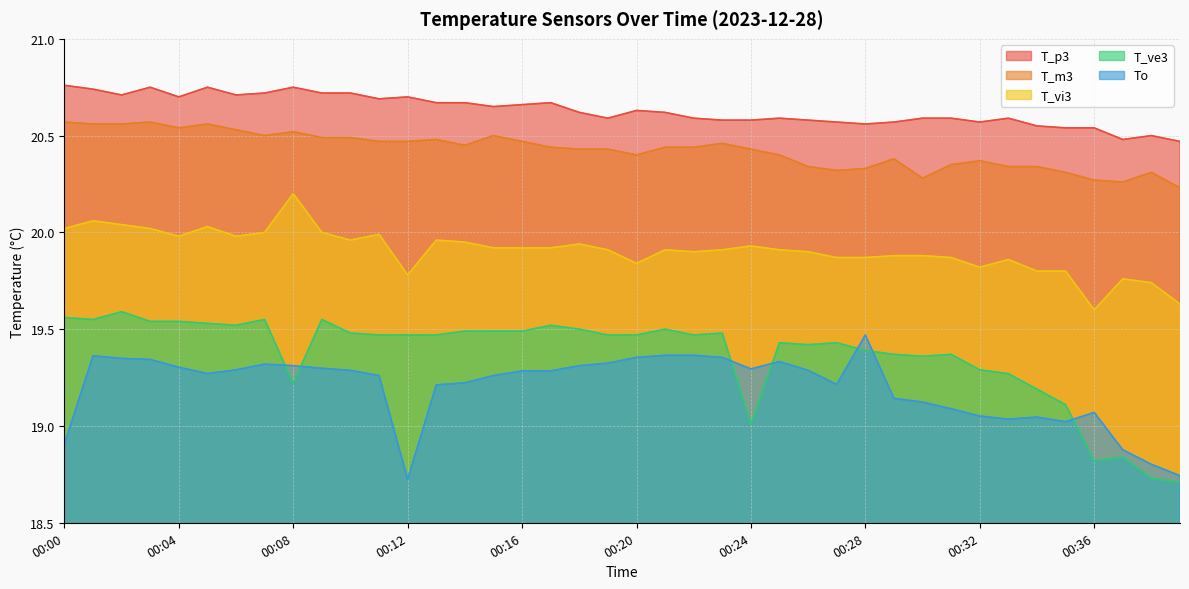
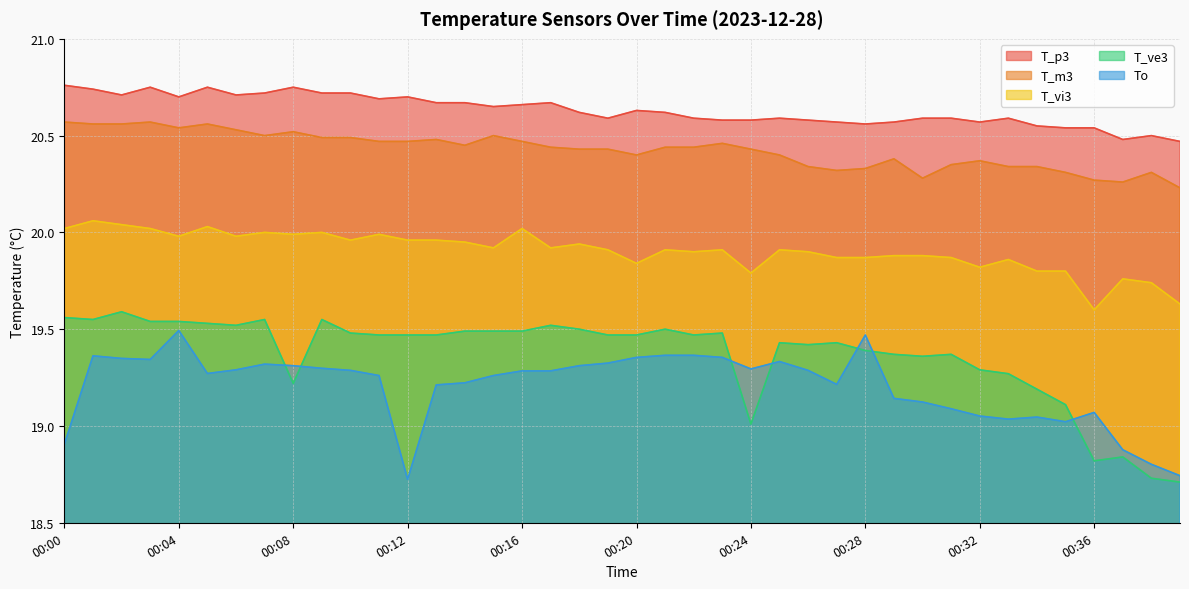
To, 00:04: 19.30 -> 19.49
T_vi3, 00:08: 20.20 -> 19.99
T_vi3, 00:12: 19.78 -> 19.96
T_vi3, 00:16: 19.92 -> 20.02
T_vi3, 00:24: 19.93 -> 19.79
